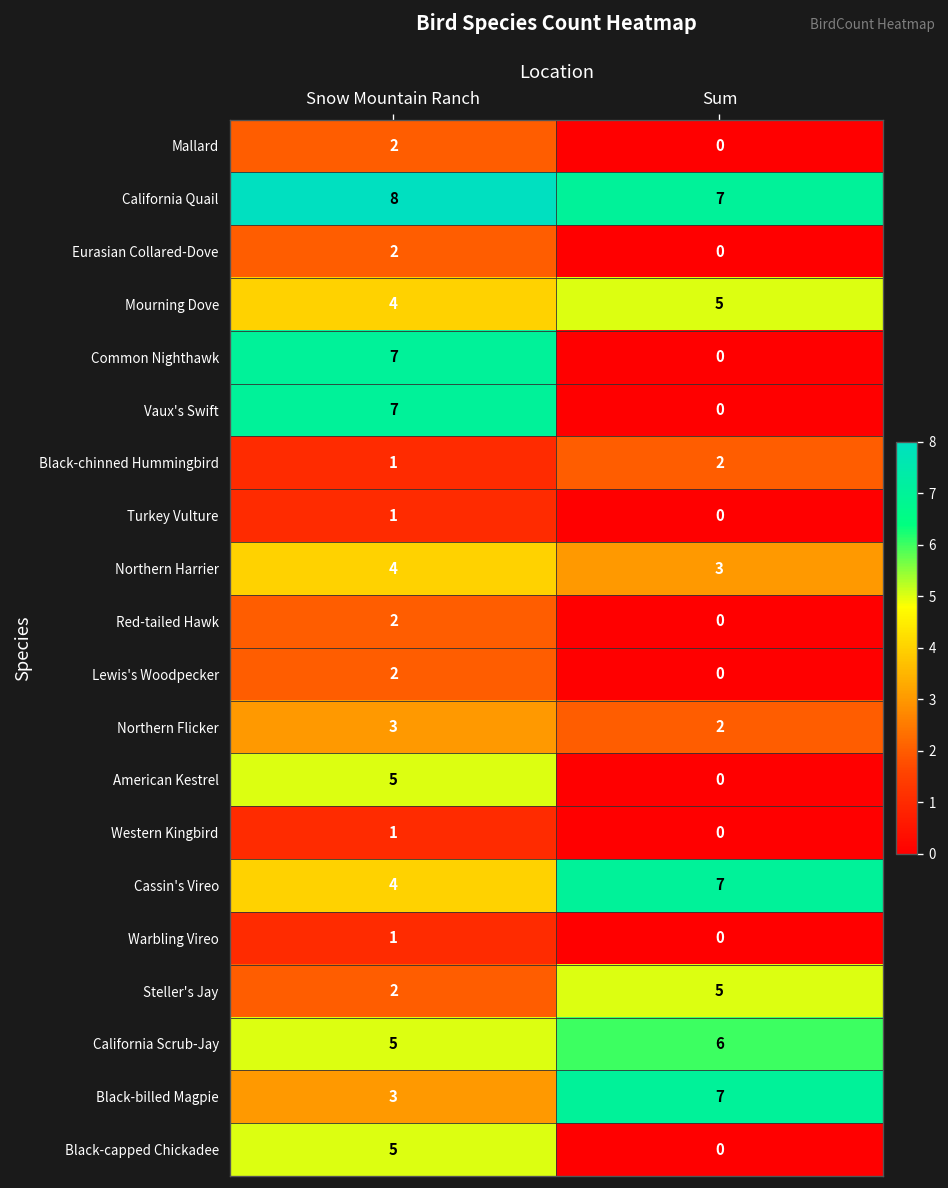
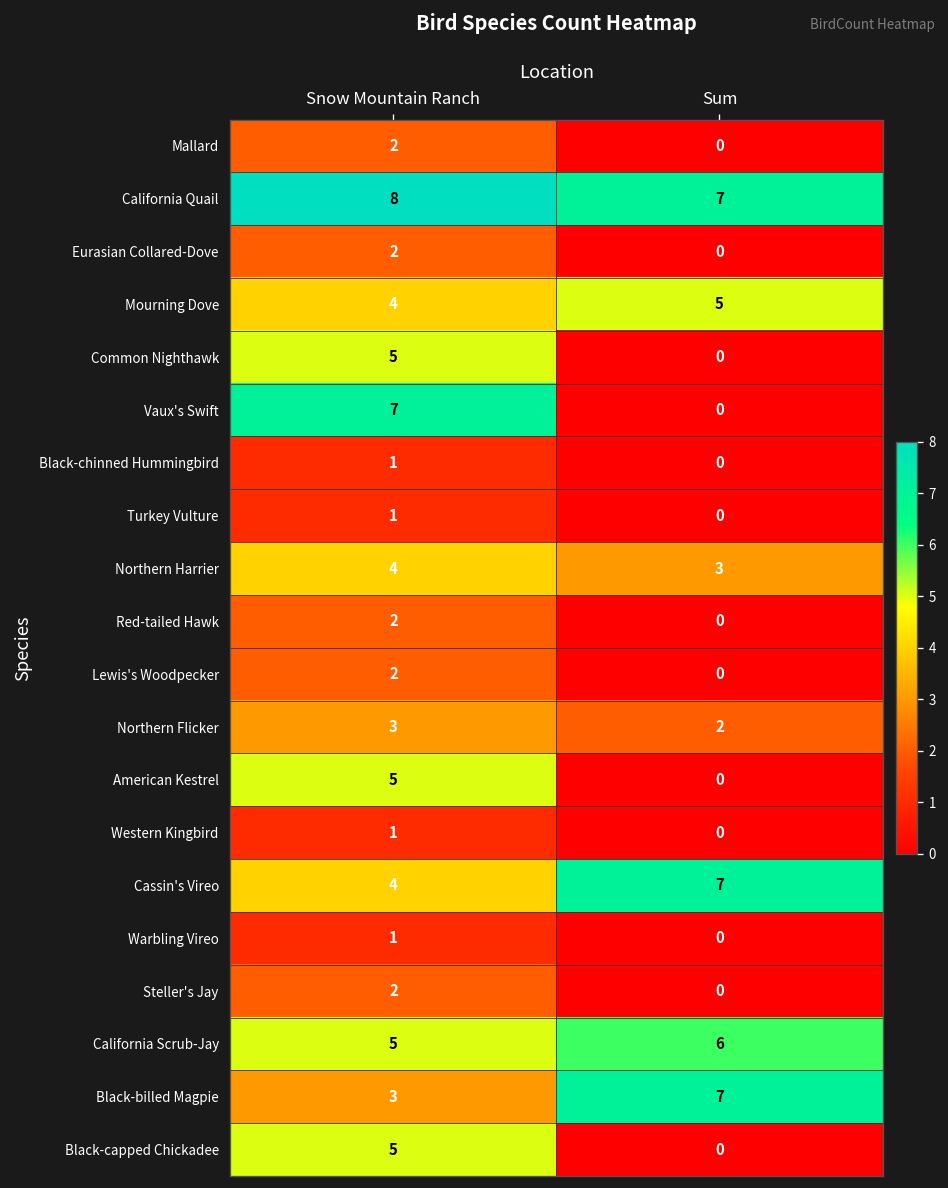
Common Nighthawk, Snow Mountain Ranch: 7 -> 5
Black-chinned Hummingbird, Sum: 2 -> 0
Steller's Jay, Sum: 5 -> 0
